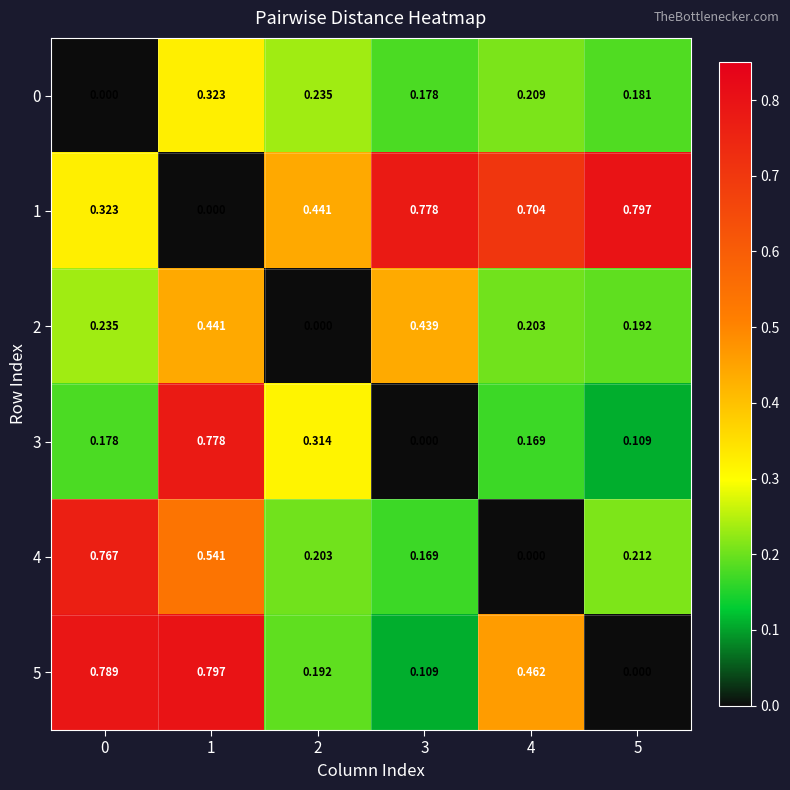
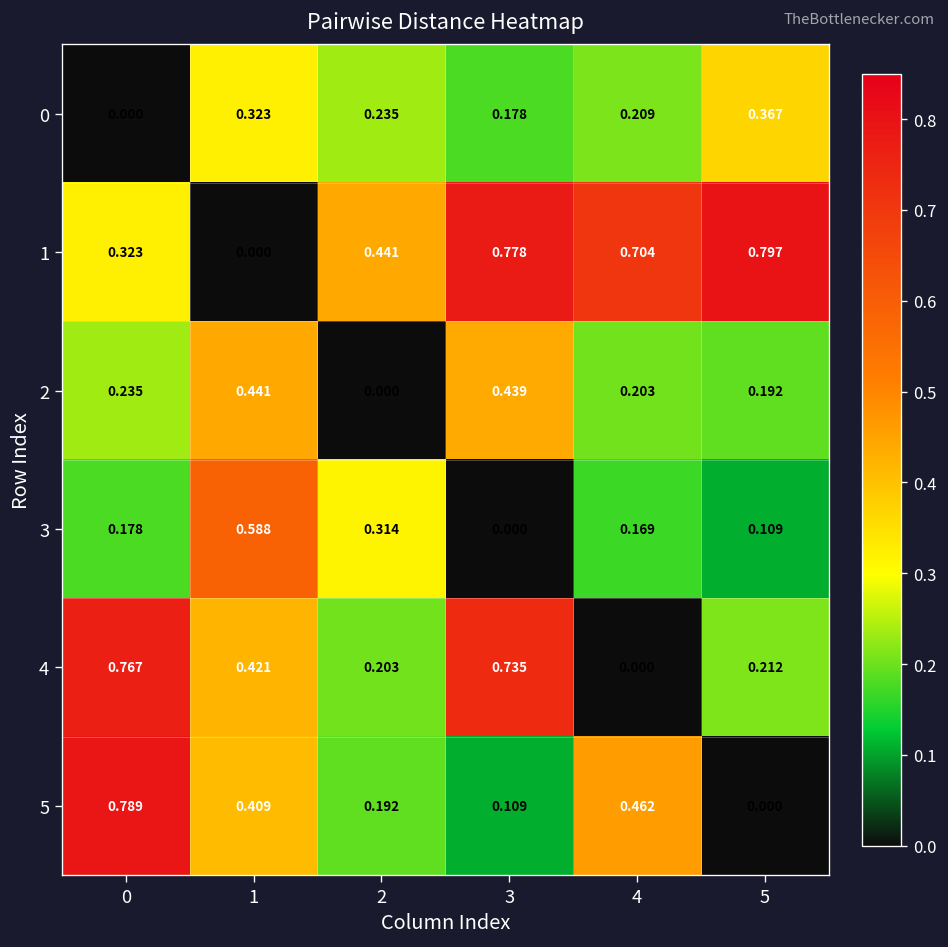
0, 5: 0.181 -> 0.367
3, 1: 0.778 -> 0.588
4, 1: 0.541 -> 0.421
4, 3: 0.169 -> 0.735
5, 1: 0.797 -> 0.409
